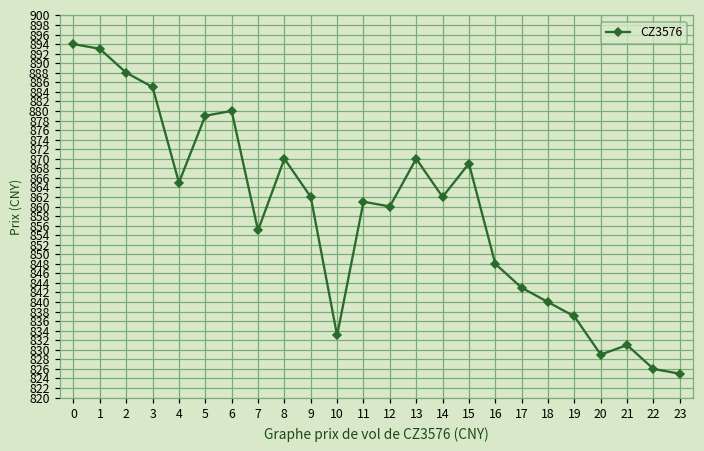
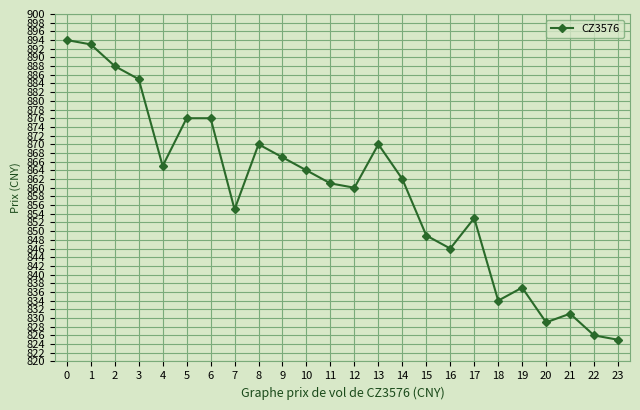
5: 879 -> 876
6: 880 -> 876
9: 862 -> 867
10: 833 -> 864
15: 869 -> 849
16: 848 -> 846
17: 843 -> 853
18: 840 -> 834
